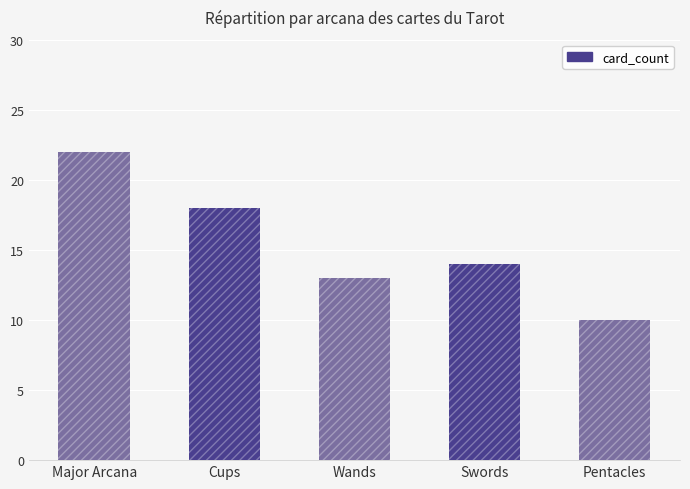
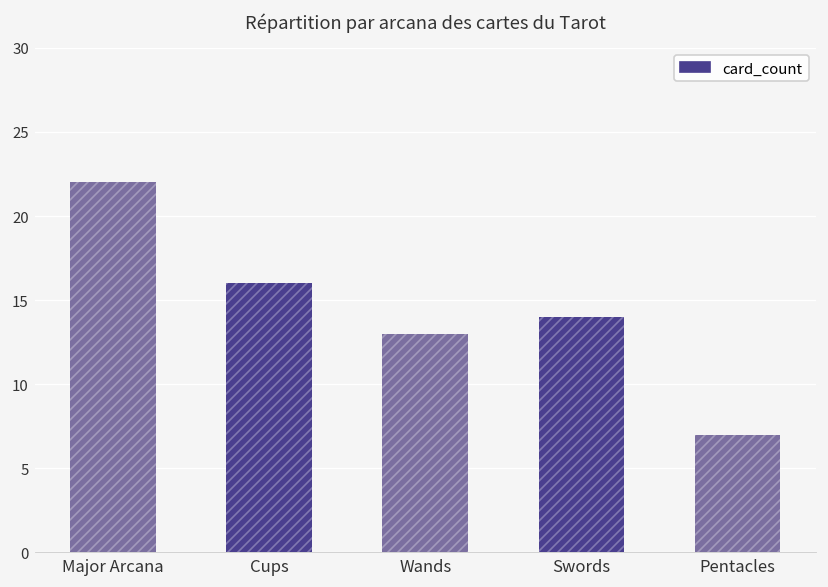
Cups: 18 -> 16
Pentacles: 10 -> 7
